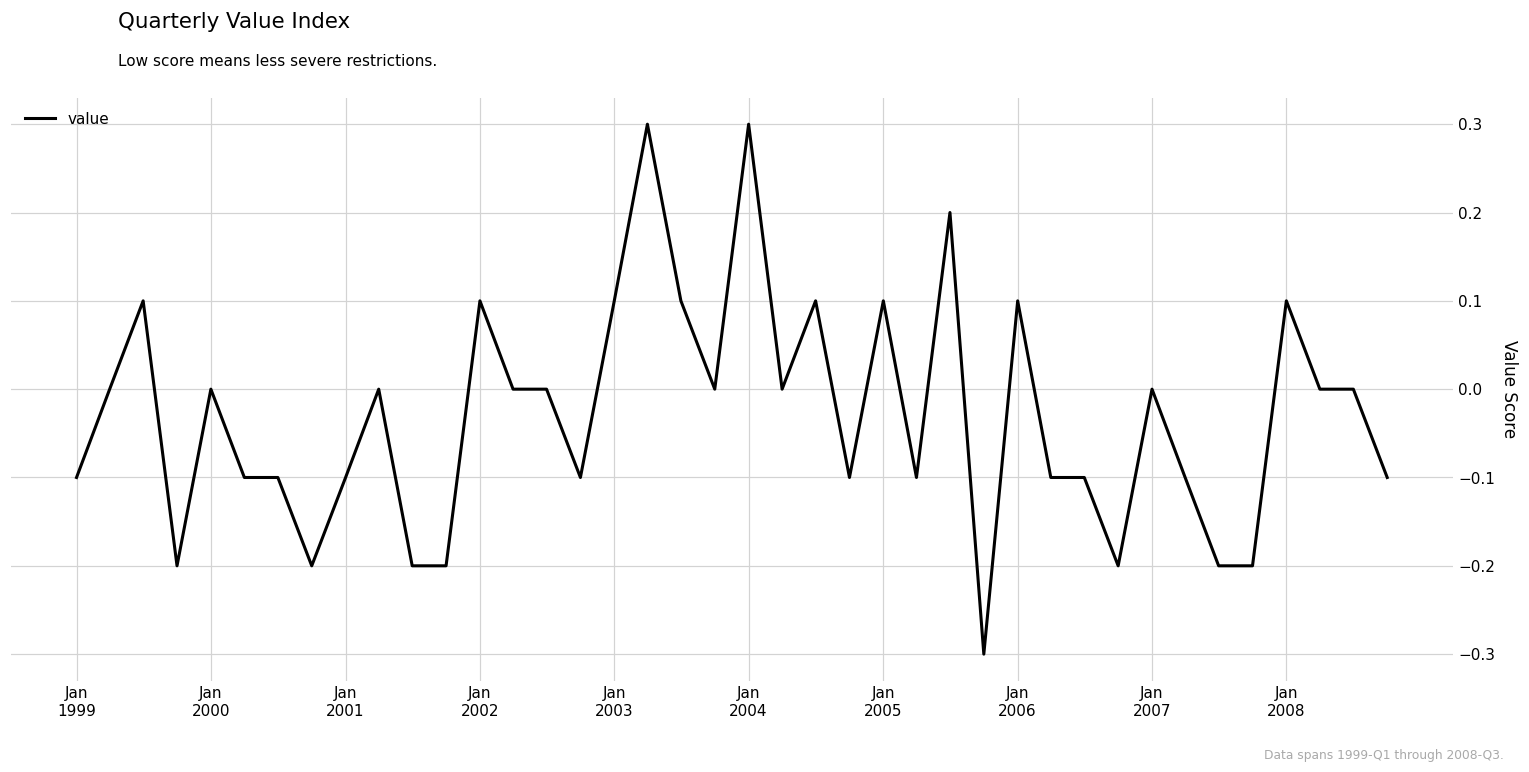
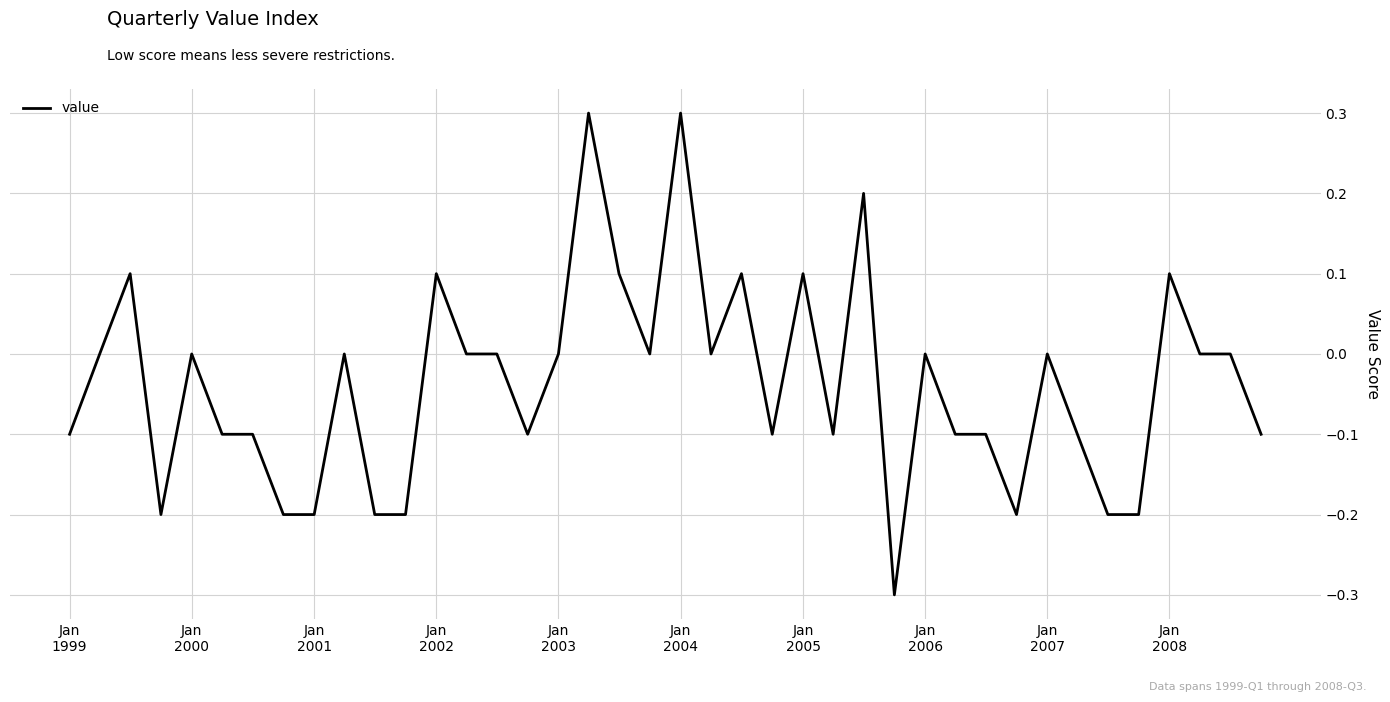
Jan 2001: -0.1 -> -0.2
Jan 2003: 0.1 -> 0.0
Jan 2006: 0.1 -> 0.0
